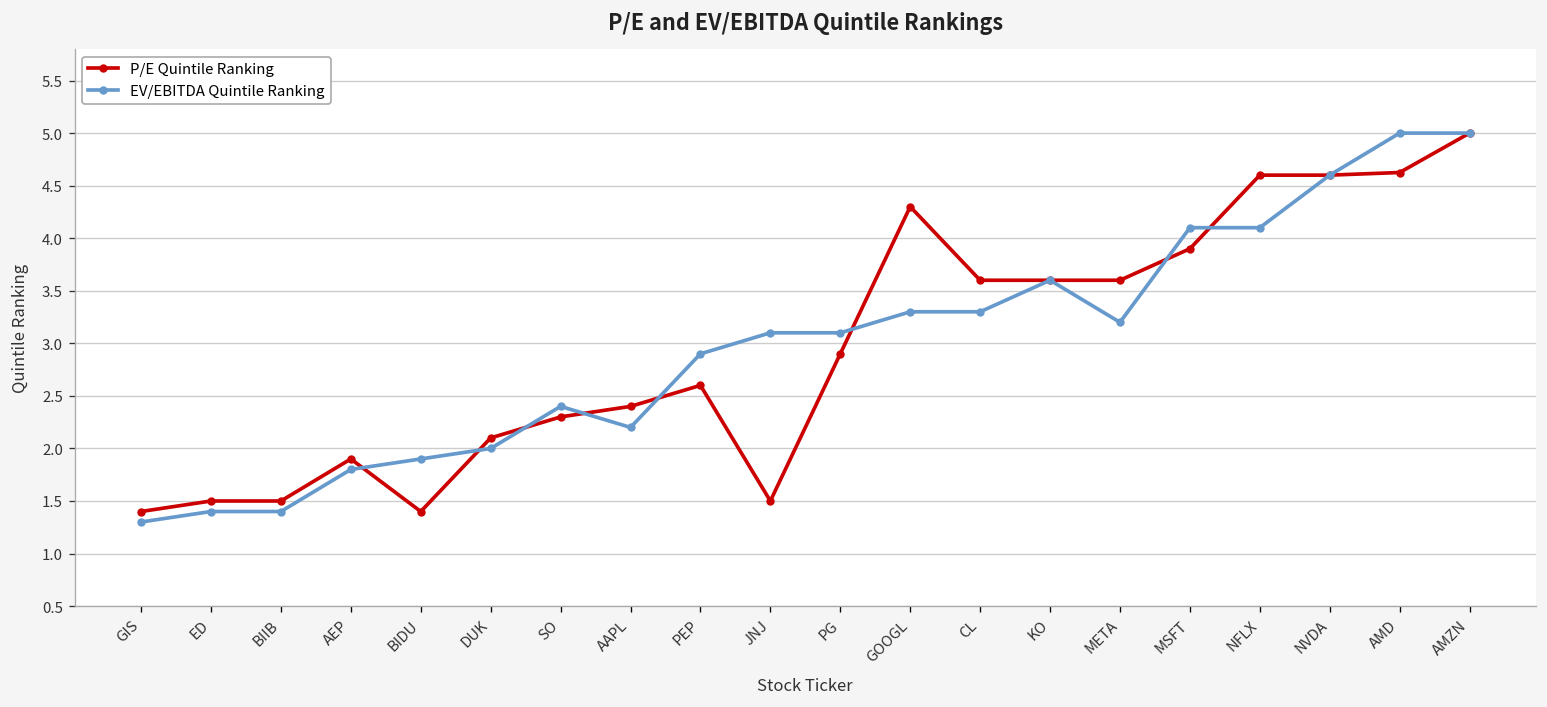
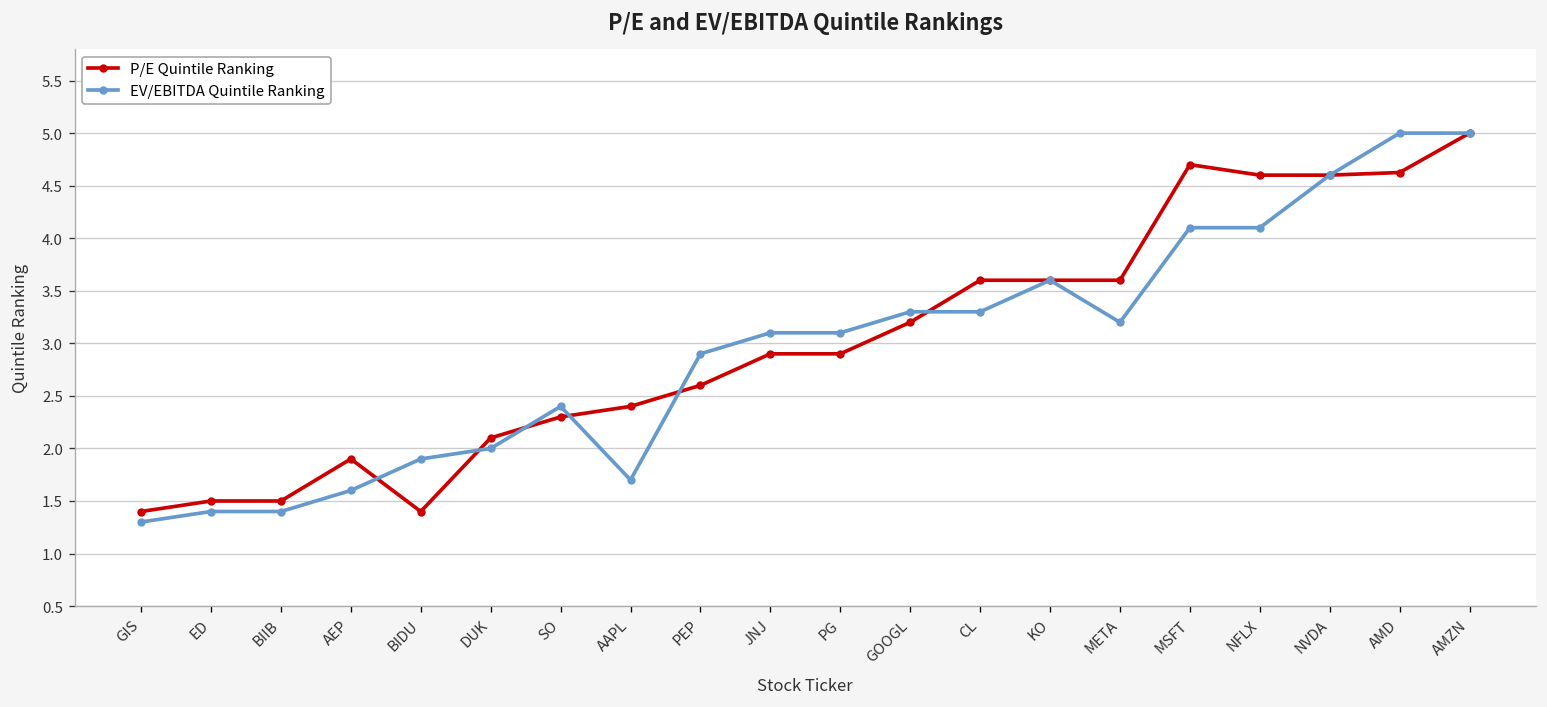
EV/EBITDA Quintile Ranking, AEP: 1.8 -> 1.6
EV/EBITDA Quintile Ranking, AAPL: 2.2 -> 1.7
P/E Quintile Ranking, JNJ: 1.5 -> 2.9
P/E Quintile Ranking, GOOGL: 4.3 -> 3.2
P/E Quintile Ranking, MSFT: 3.9 -> 4.7
